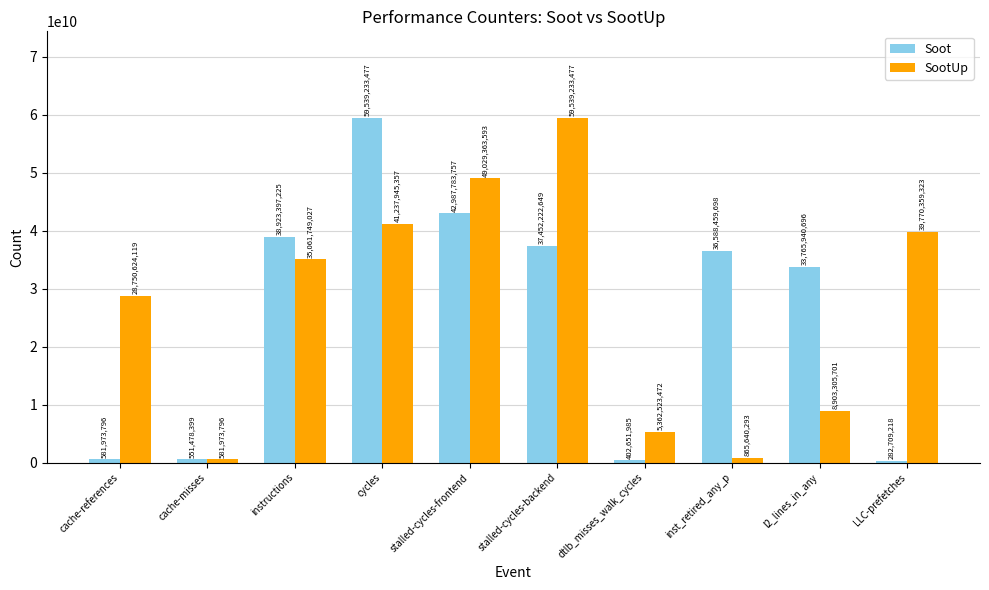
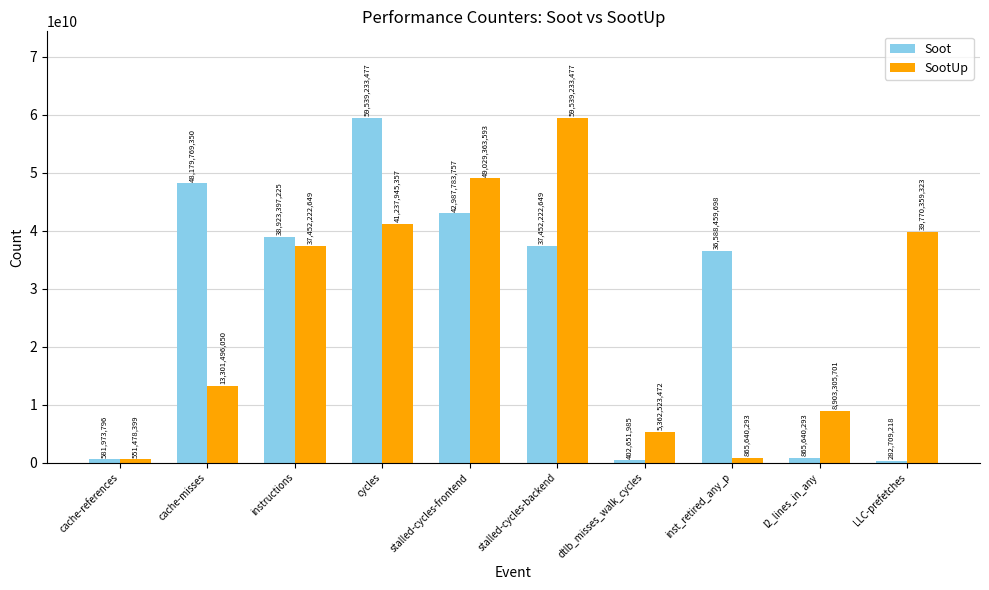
SootUp, cache-references: 28,750,624,119 -> 551,478,399
Soot, cache-misses: 551,478,399 -> 48,179,769,350
SootUp, cache-misses: 581,973,796 -> 13,301,496,050
SootUp, instructions: 35,061,749,027 -> 37,452,222,649
Soot, l2_lines_in_any: 33,765,940,696 -> 865,640,293
